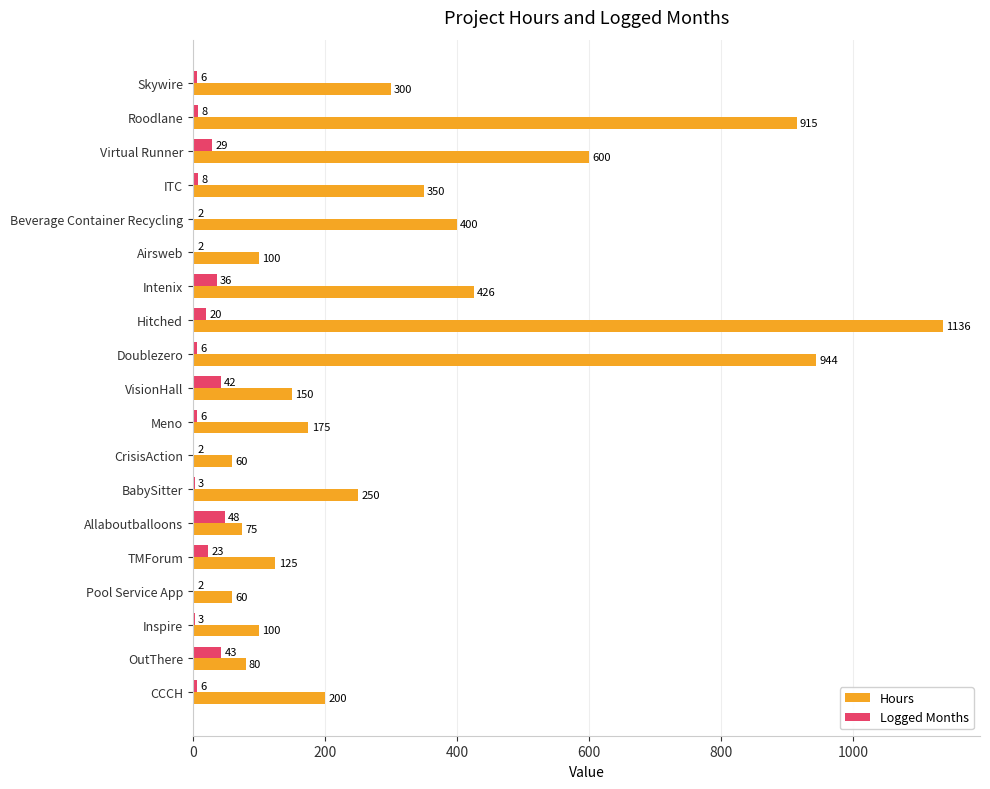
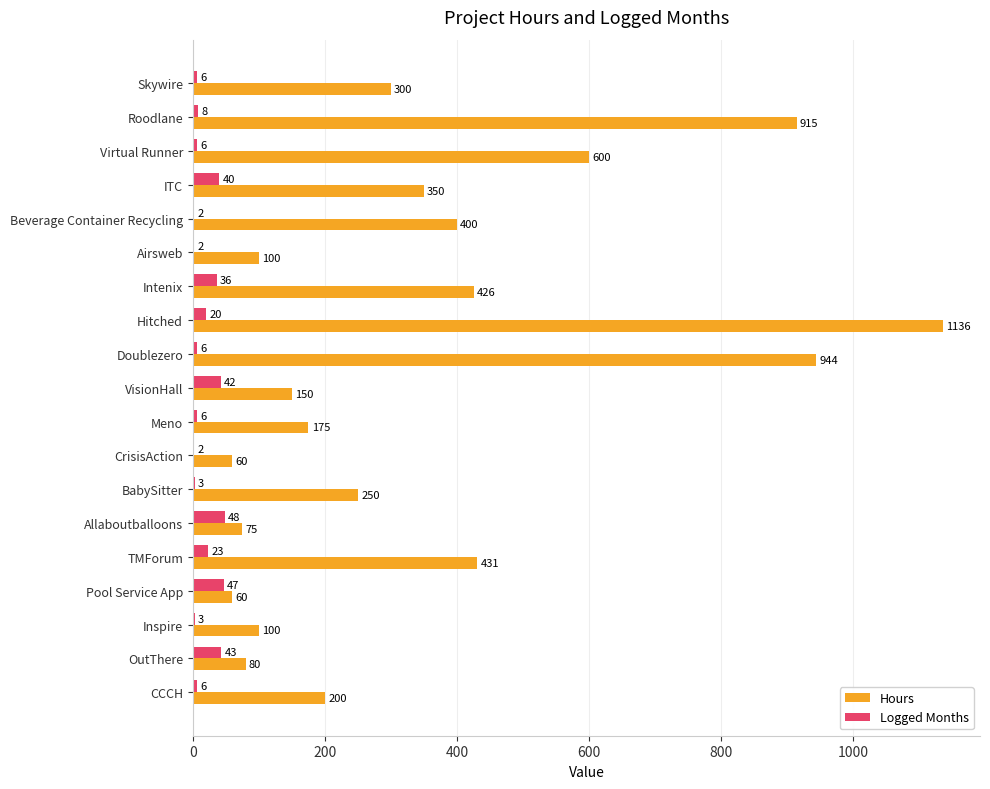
Logged Months, Virtual Runner: 29 -> 6
Logged Months, ITC: 8 -> 40
Hours, TMForum: 125 -> 431
Logged Months, Pool Service App: 2 -> 47
